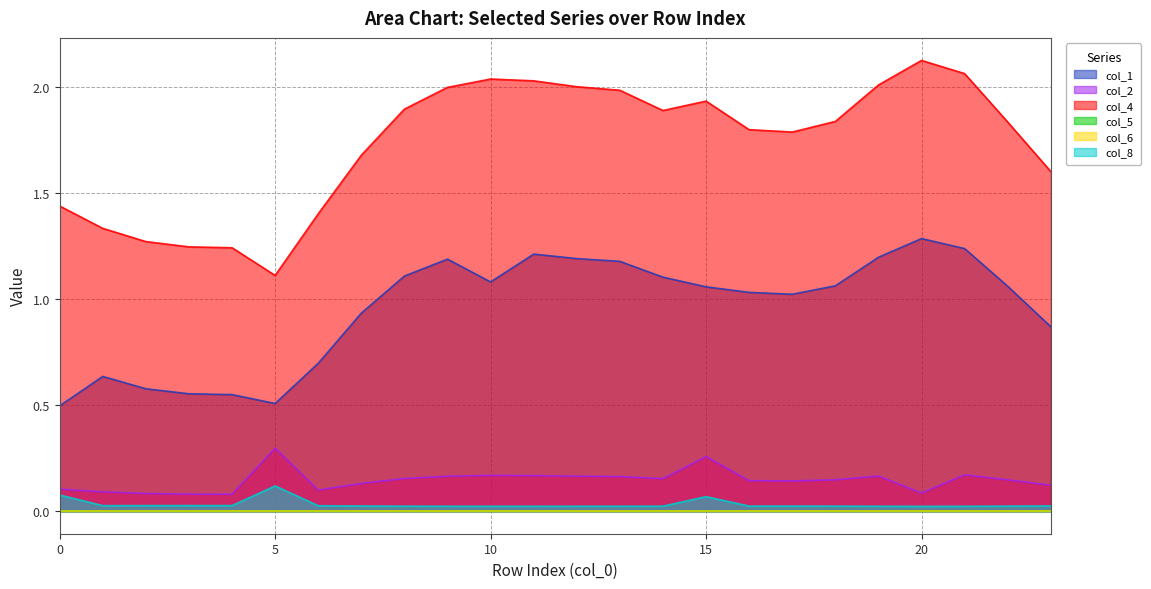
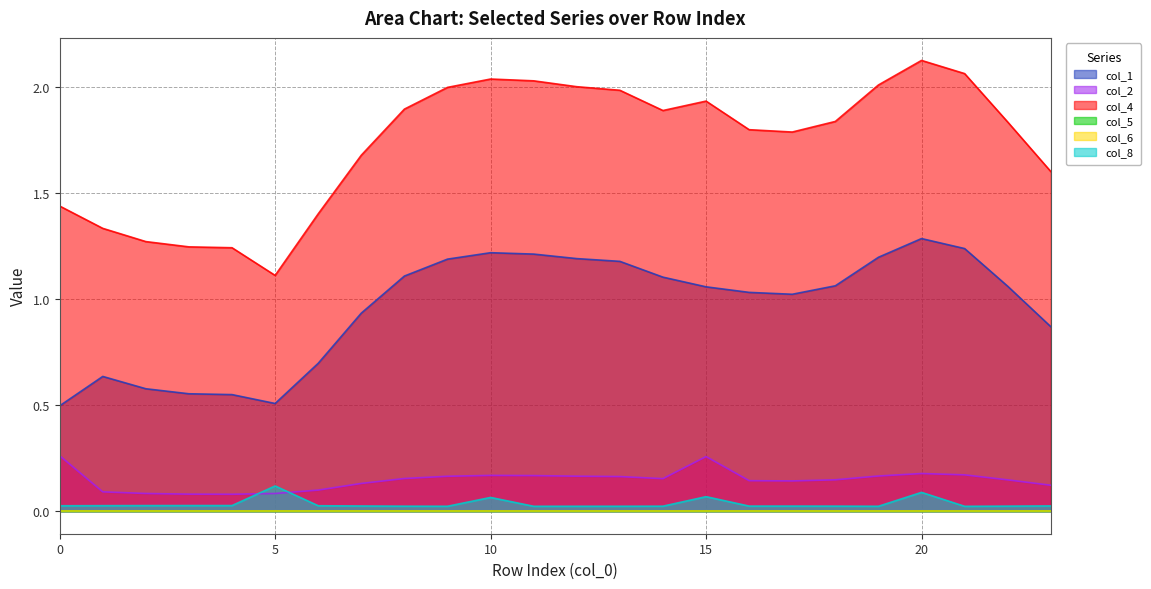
col_2, 0: 0.10 -> 0.26
col_8, 0: 0.08 -> 0.03
col_2, 5: 0.30 -> 0.08
col_1, 10: 1.08 -> 1.22
col_8, 10: 0.02 -> 0.06
col_2, 20: 0.09 -> 0.18
col_8, 20: 0.02 -> 0.09
